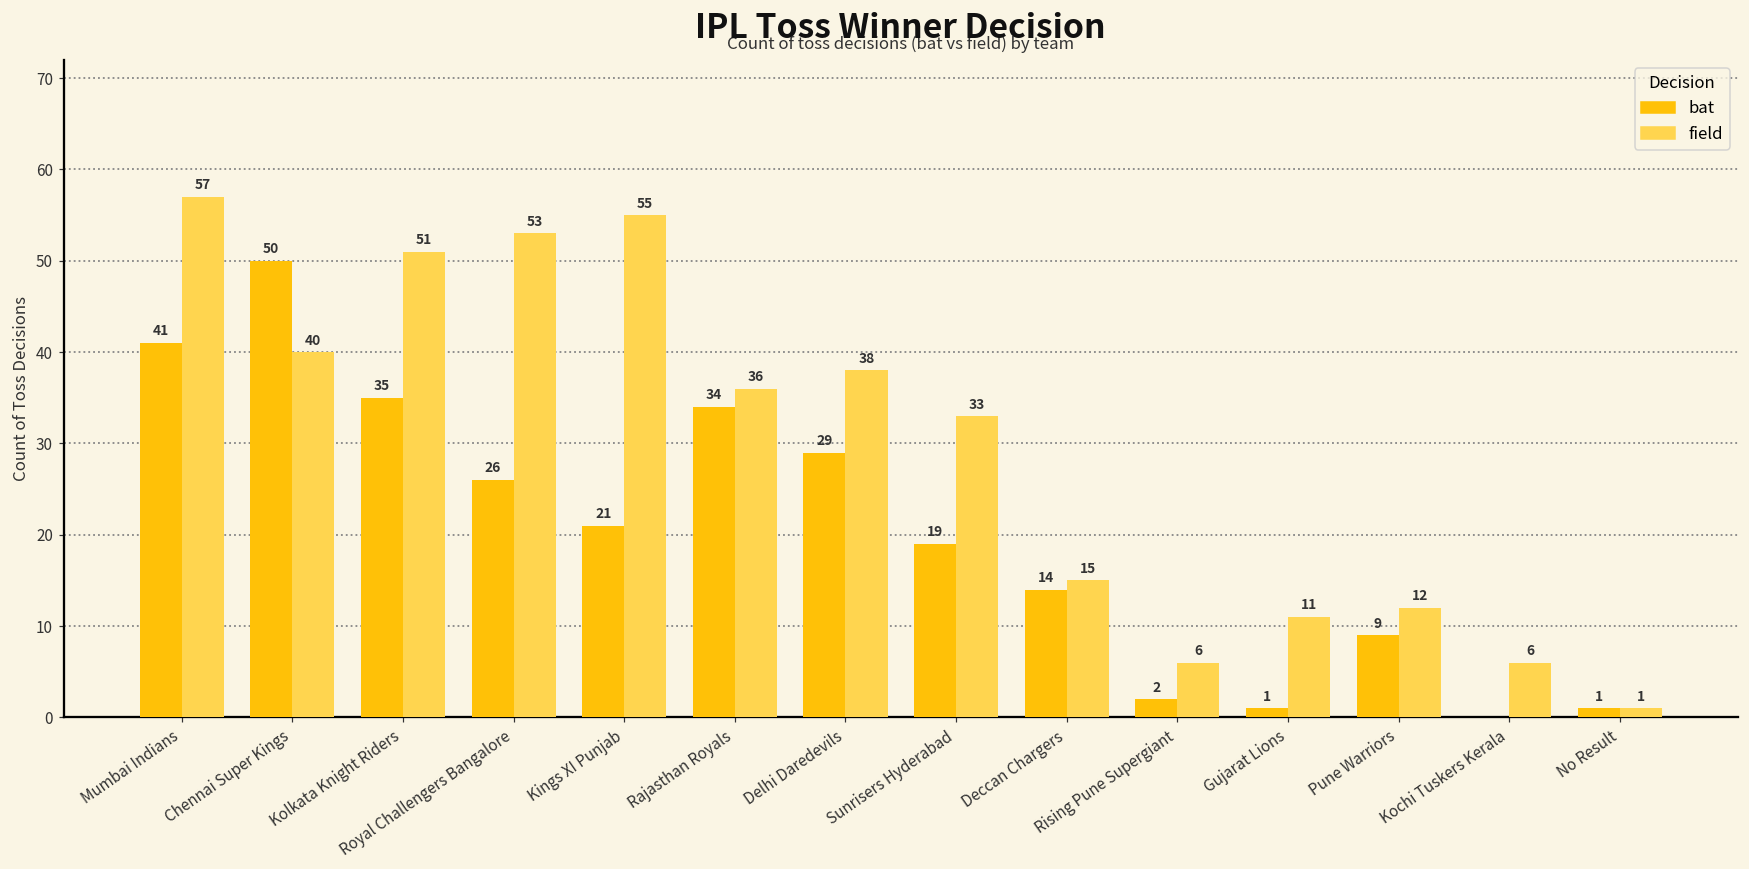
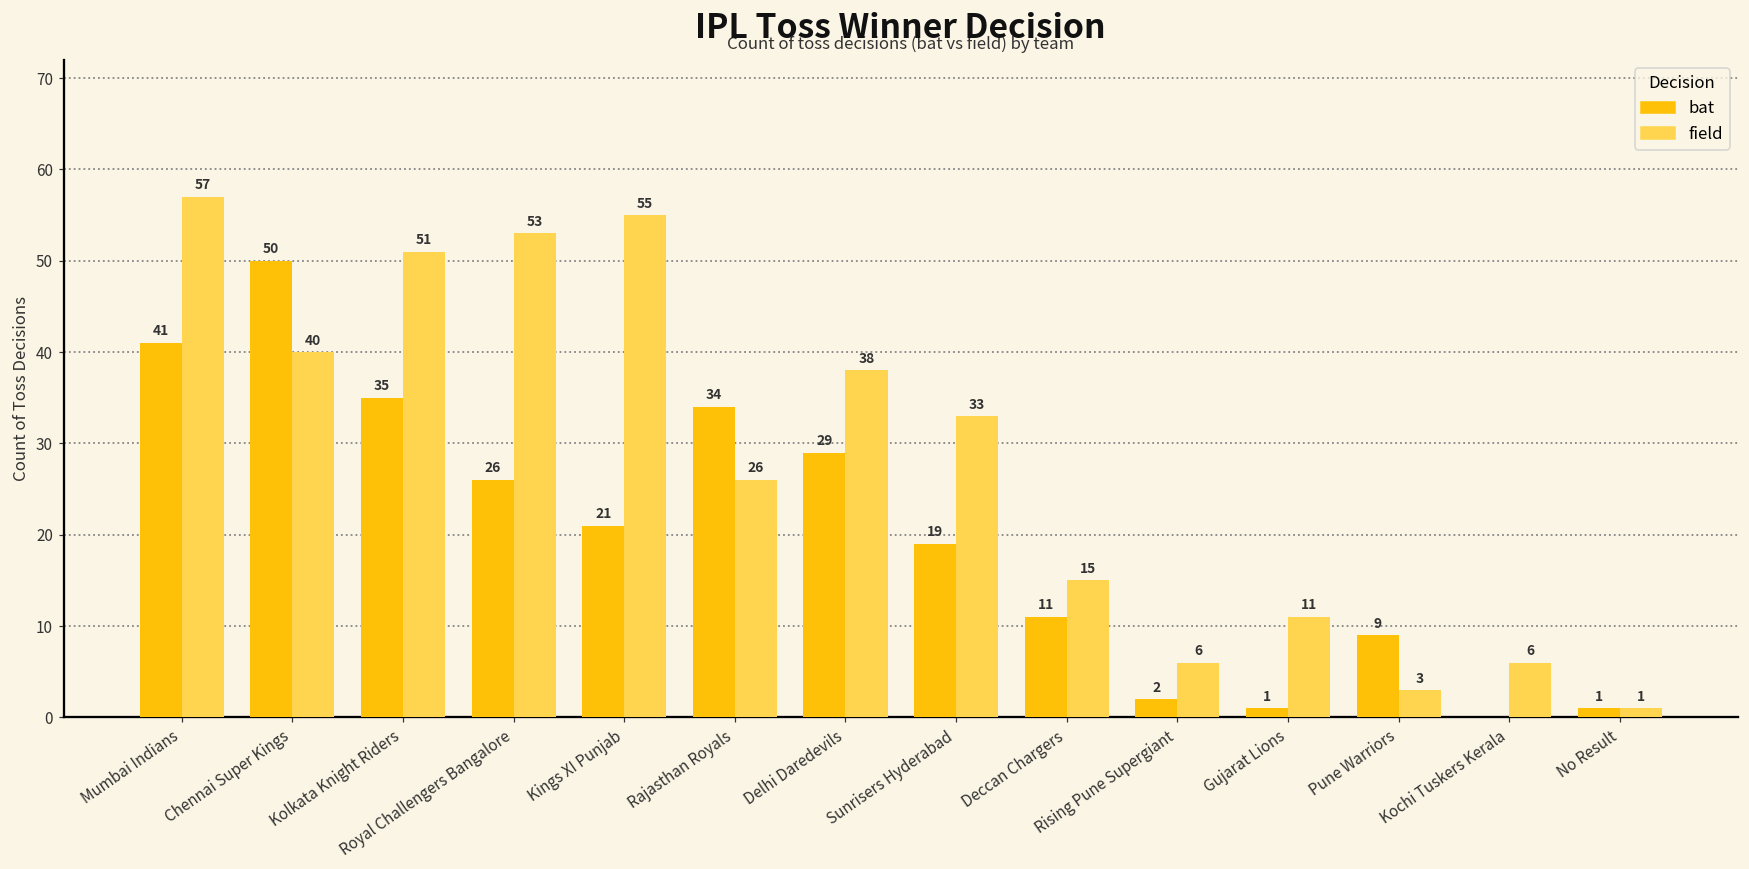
field, Rajasthan Royals: 36 -> 26
bat, Deccan Chargers: 14 -> 11
field, Pune Warriors: 12 -> 3
